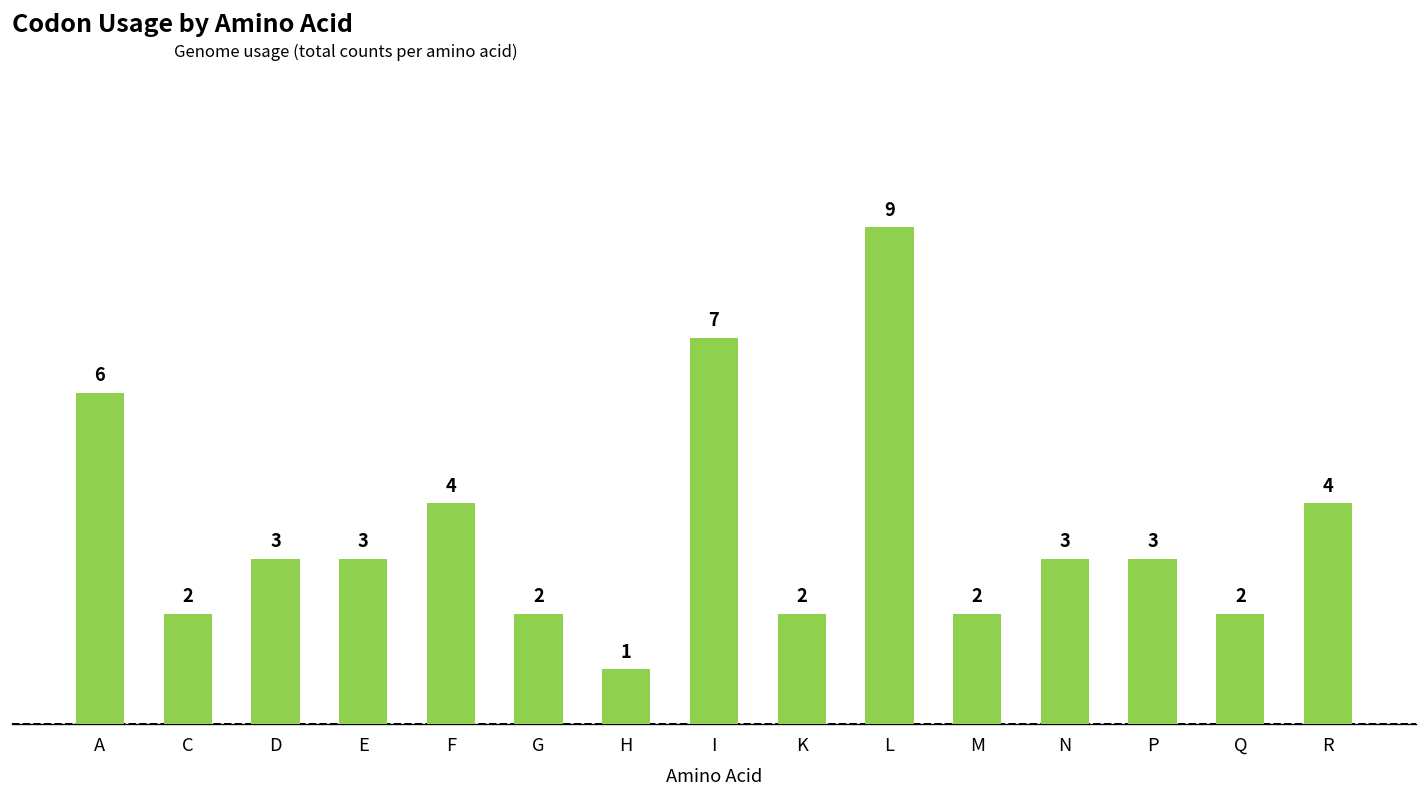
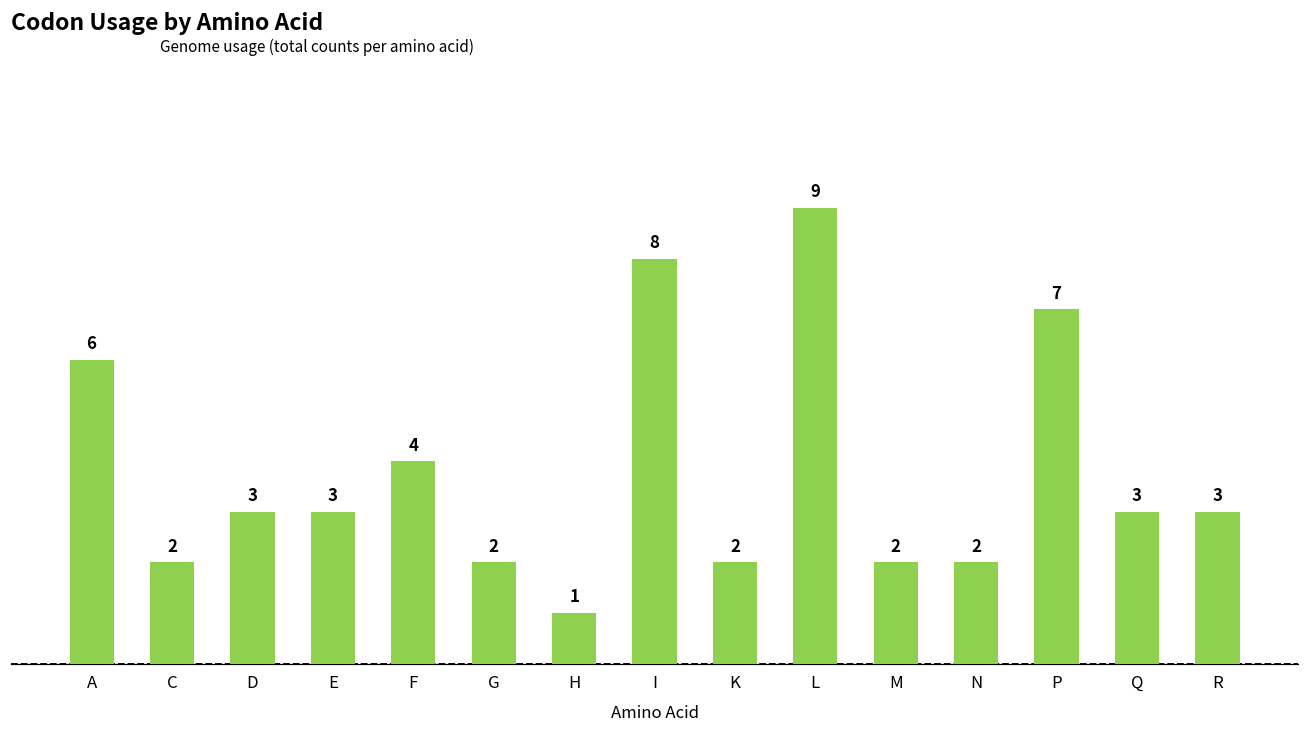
I: 7 -> 8
N: 3 -> 2
P: 3 -> 7
Q: 2 -> 3
R: 4 -> 3
